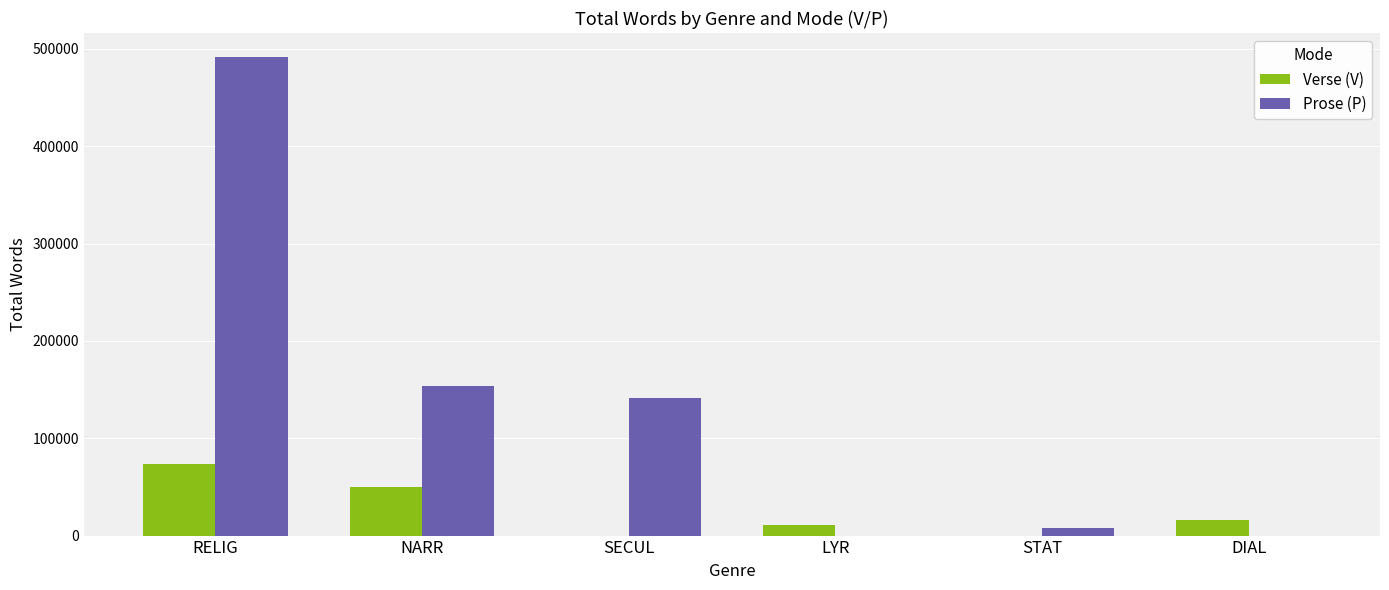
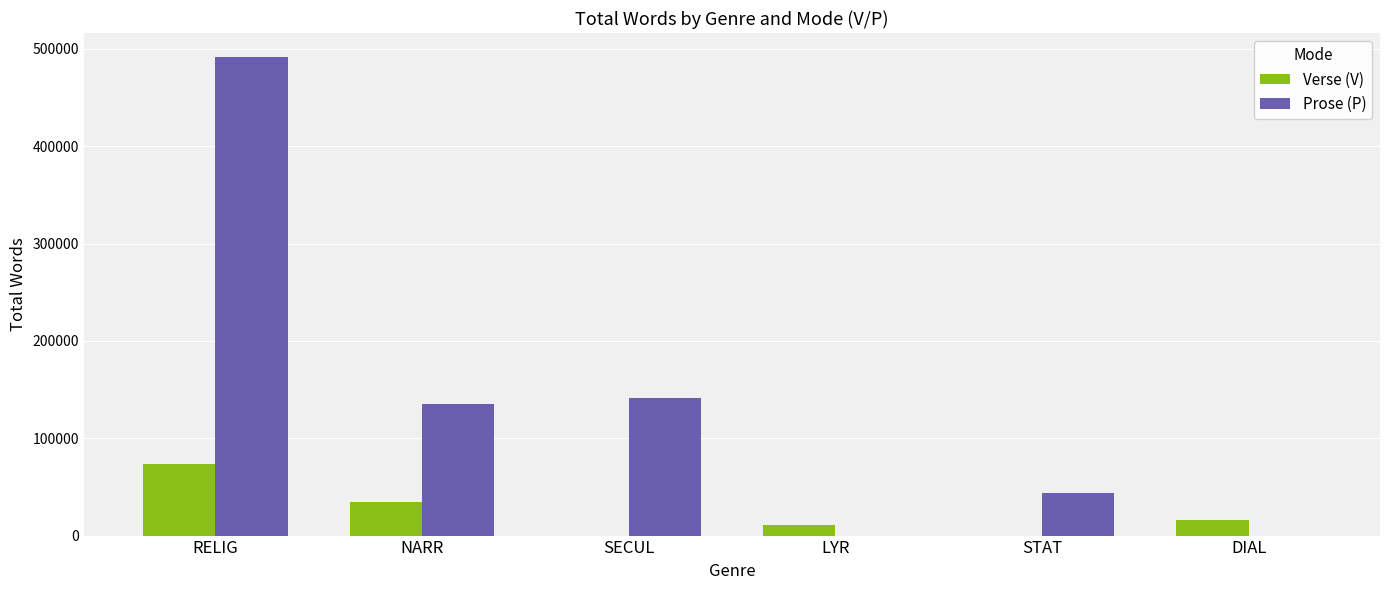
Verse (V), NARR: 50000 -> 30000
Prose (P), NARR: 150000 -> 130000
Prose (P), STAT: 10000 -> 40000
